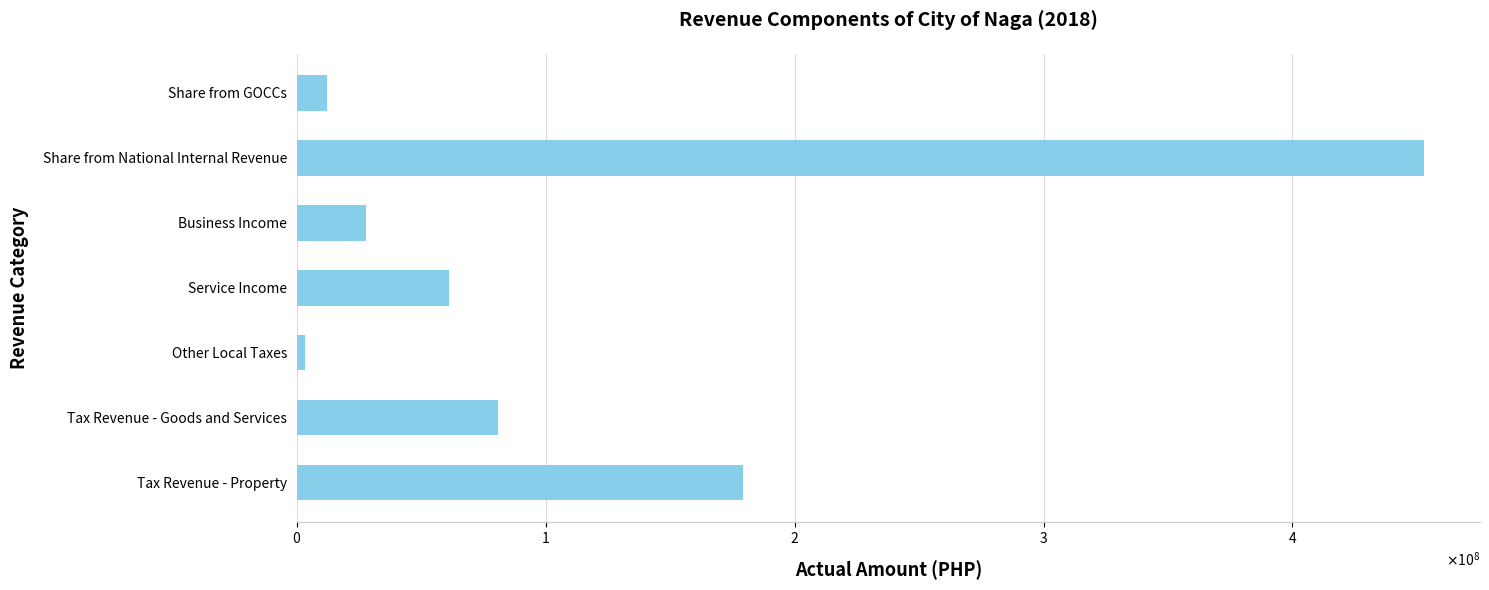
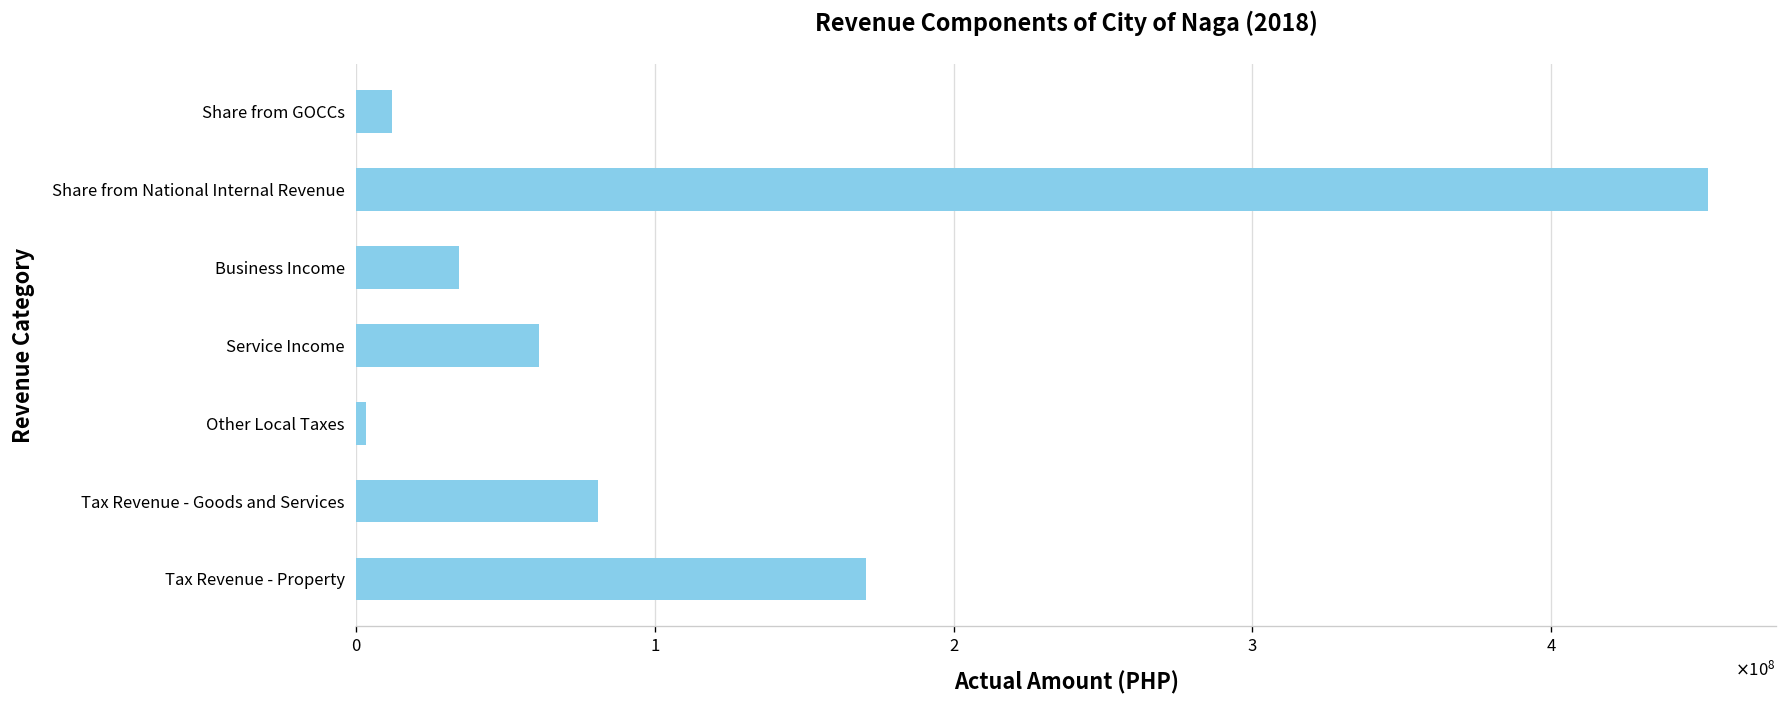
Business Income: 28000000 -> 34000000
Tax Revenue - Property: 179000000 -> 171000000
